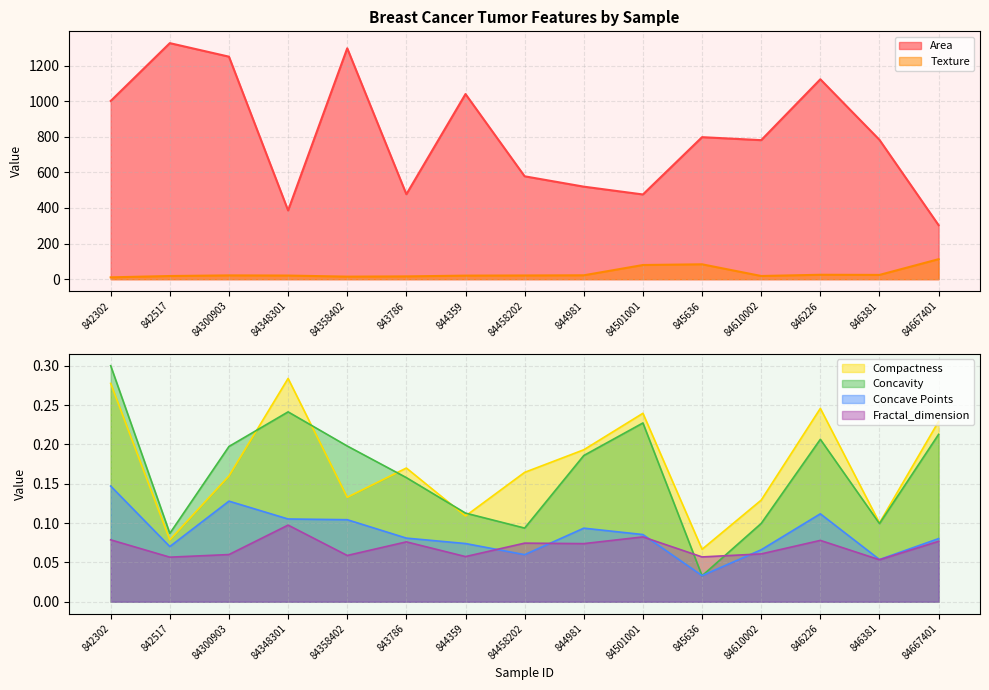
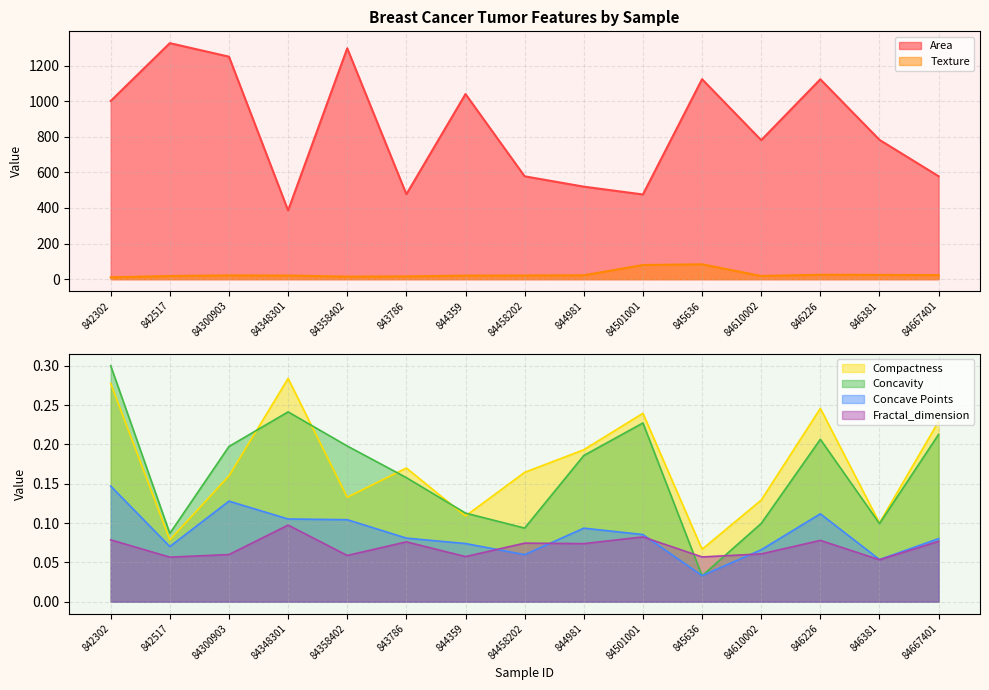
Breast Cancer Tumor Features by Sample, Area, 845636: 800 -> 1120
Breast Cancer Tumor Features by Sample, Area, 84667401: 300 -> 580
Breast Cancer Tumor Features by Sample, Texture, 84667401: 110 -> 20
